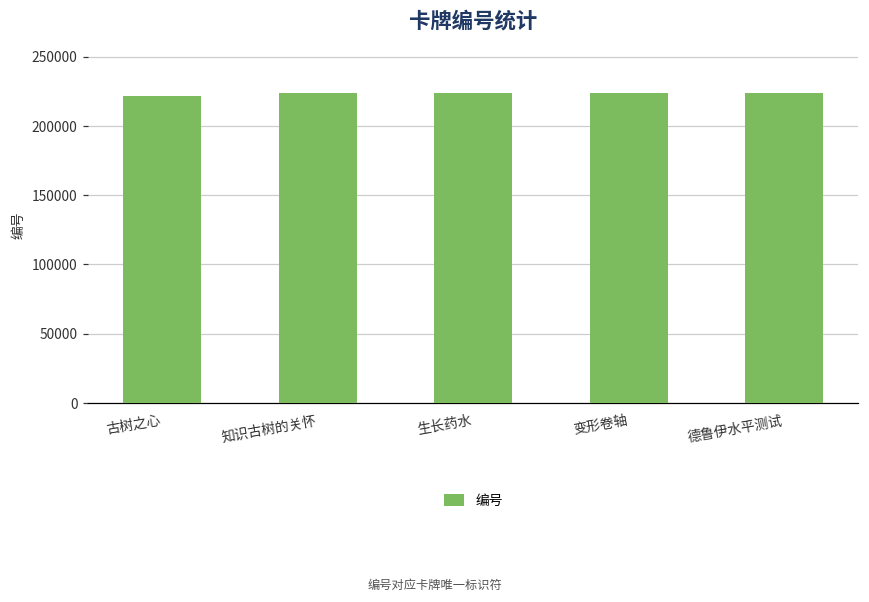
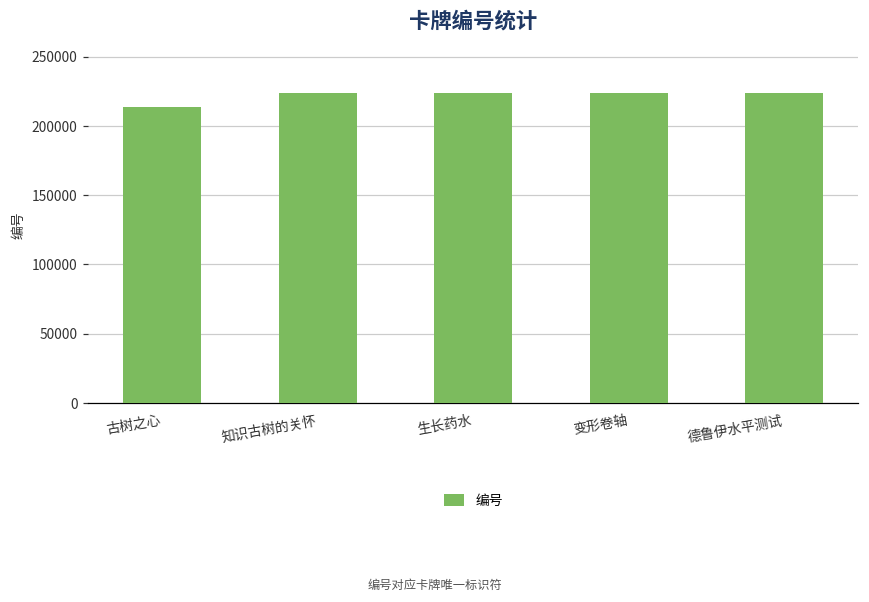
古树之心: 221000 -> 214000
